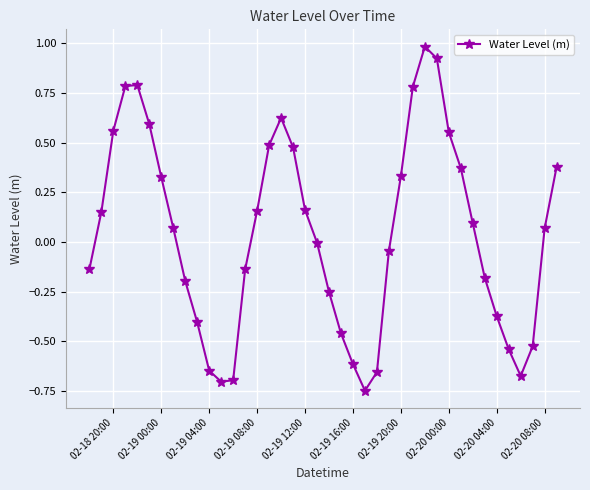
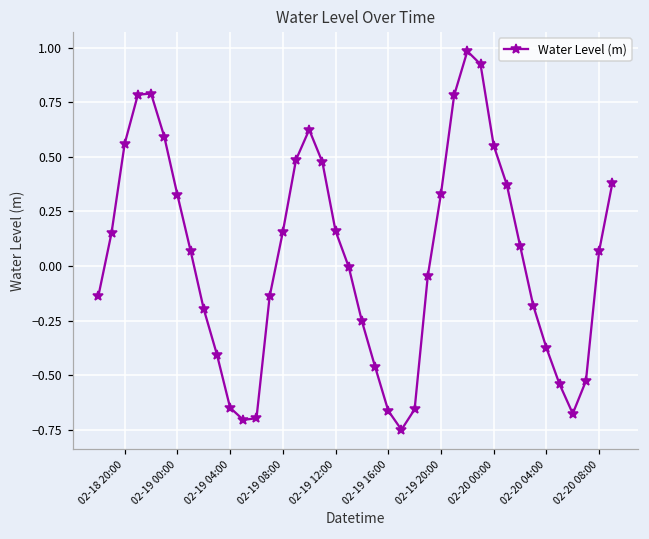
02-19 16:00: -0.62 -> -0.66
